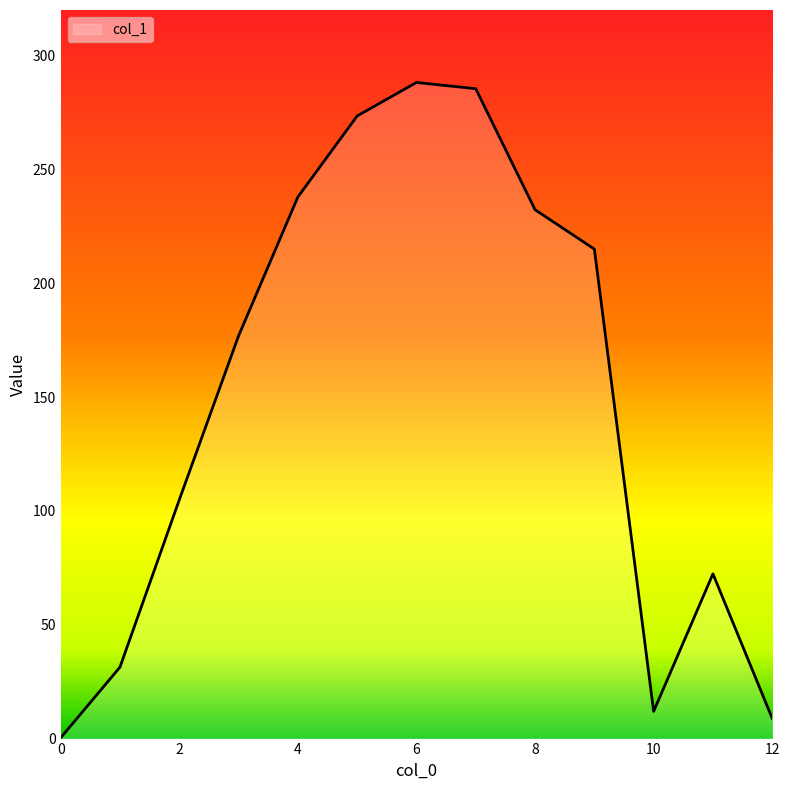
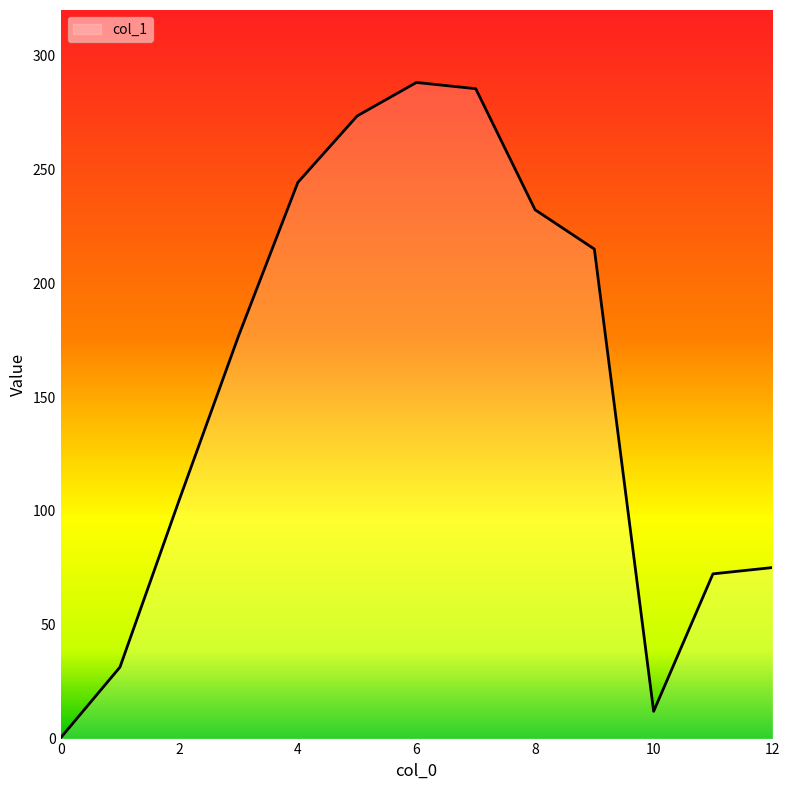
4: 238 -> 244
12: 9 -> 75
